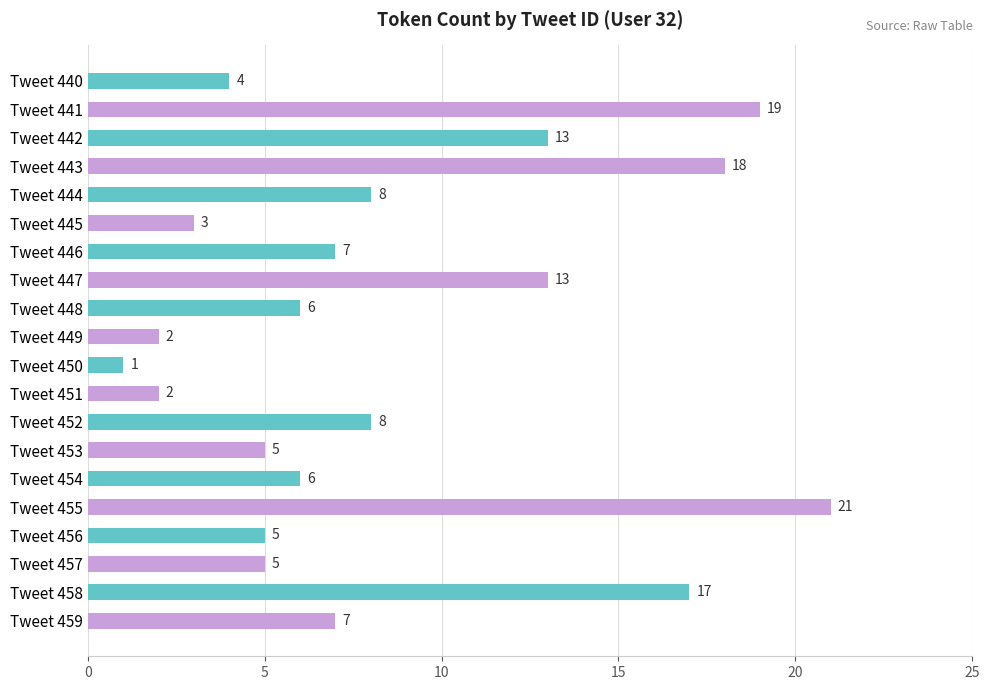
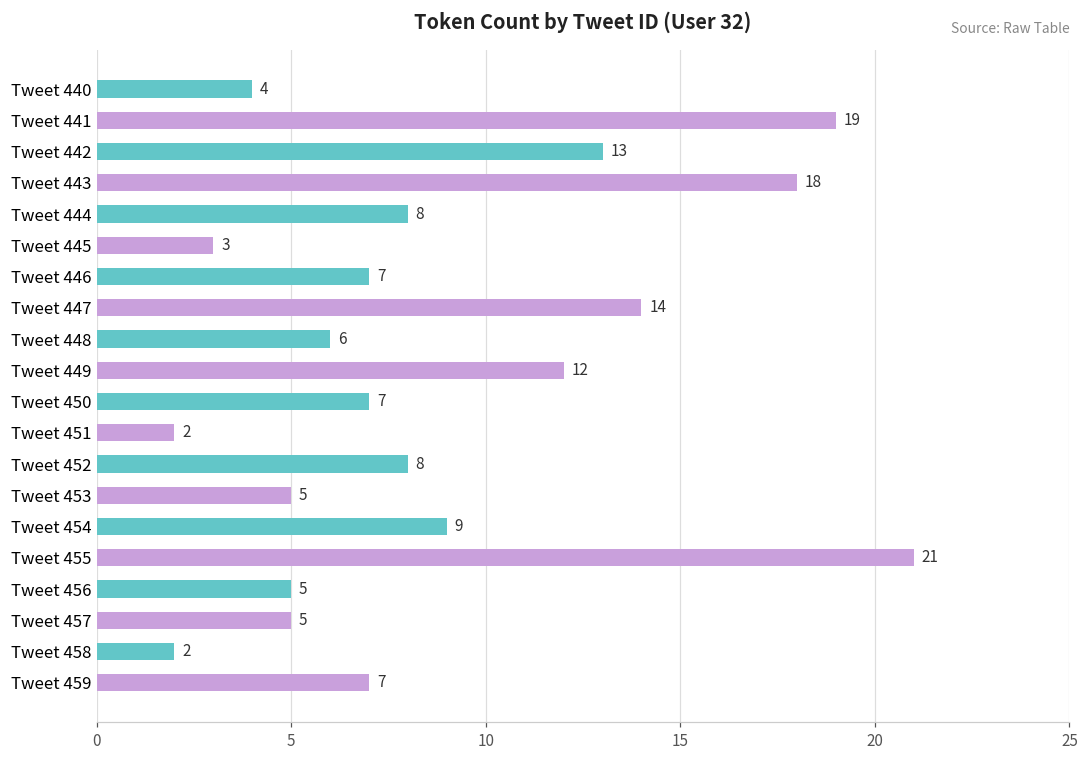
Tweet 447: 13 -> 14
Tweet 449: 2 -> 12
Tweet 450: 1 -> 7
Tweet 454: 6 -> 9
Tweet 458: 17 -> 2
